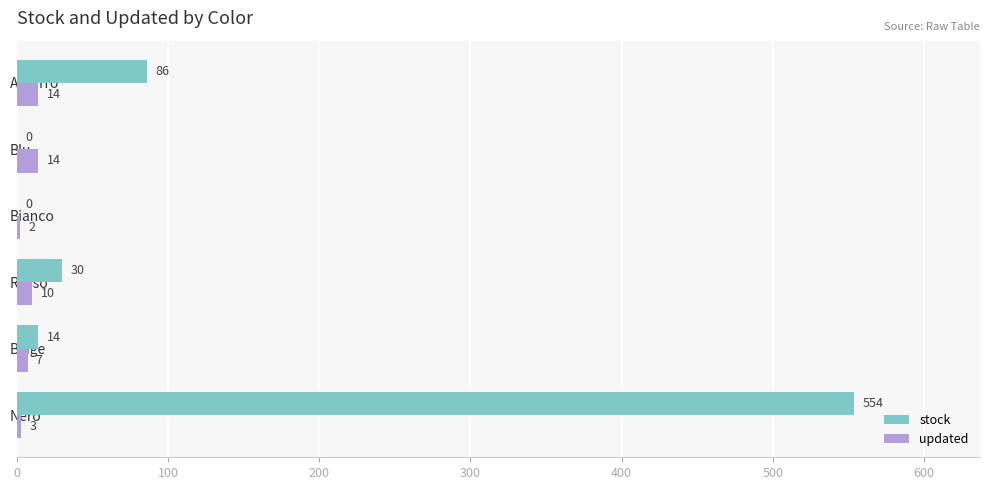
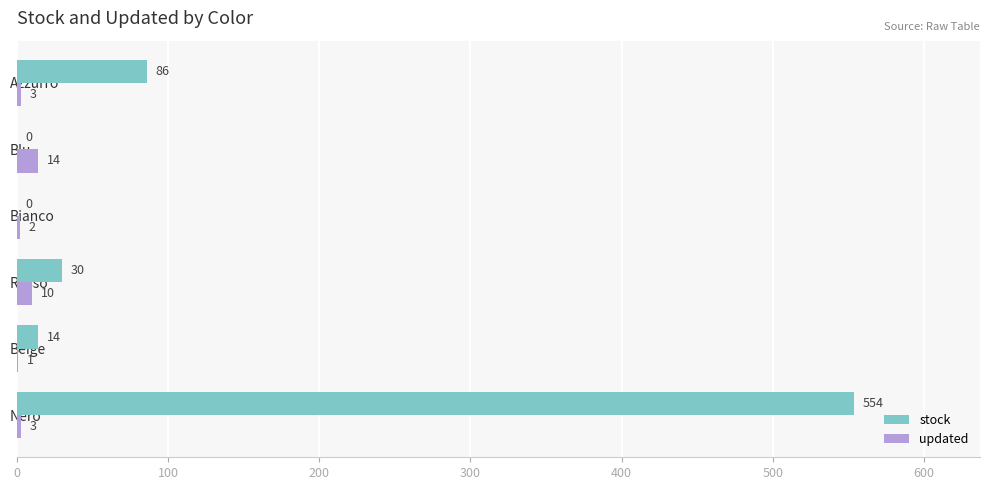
updated, Azzurro: 14 -> 3
updated, Beige: 7 -> 1
